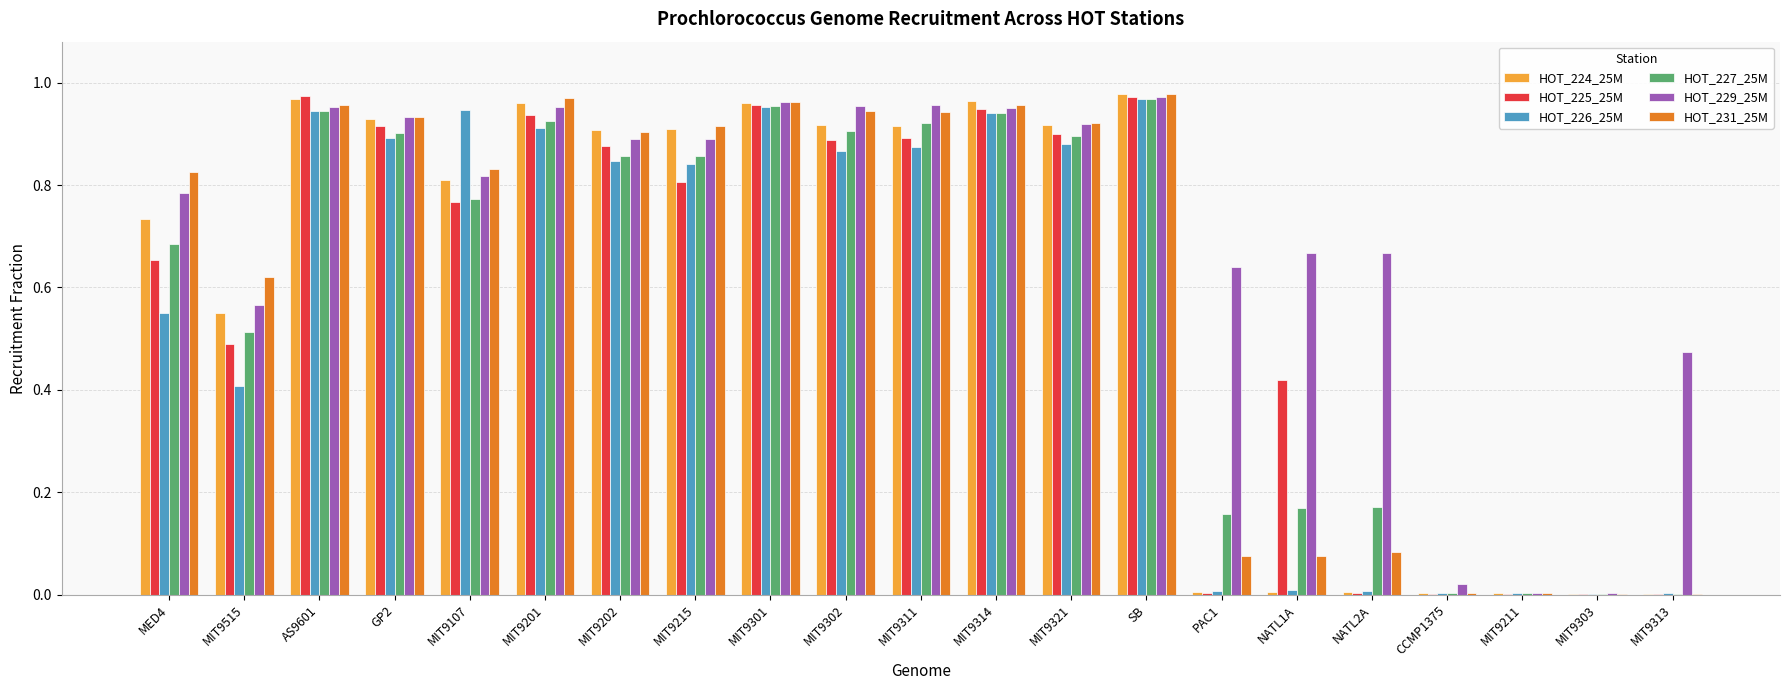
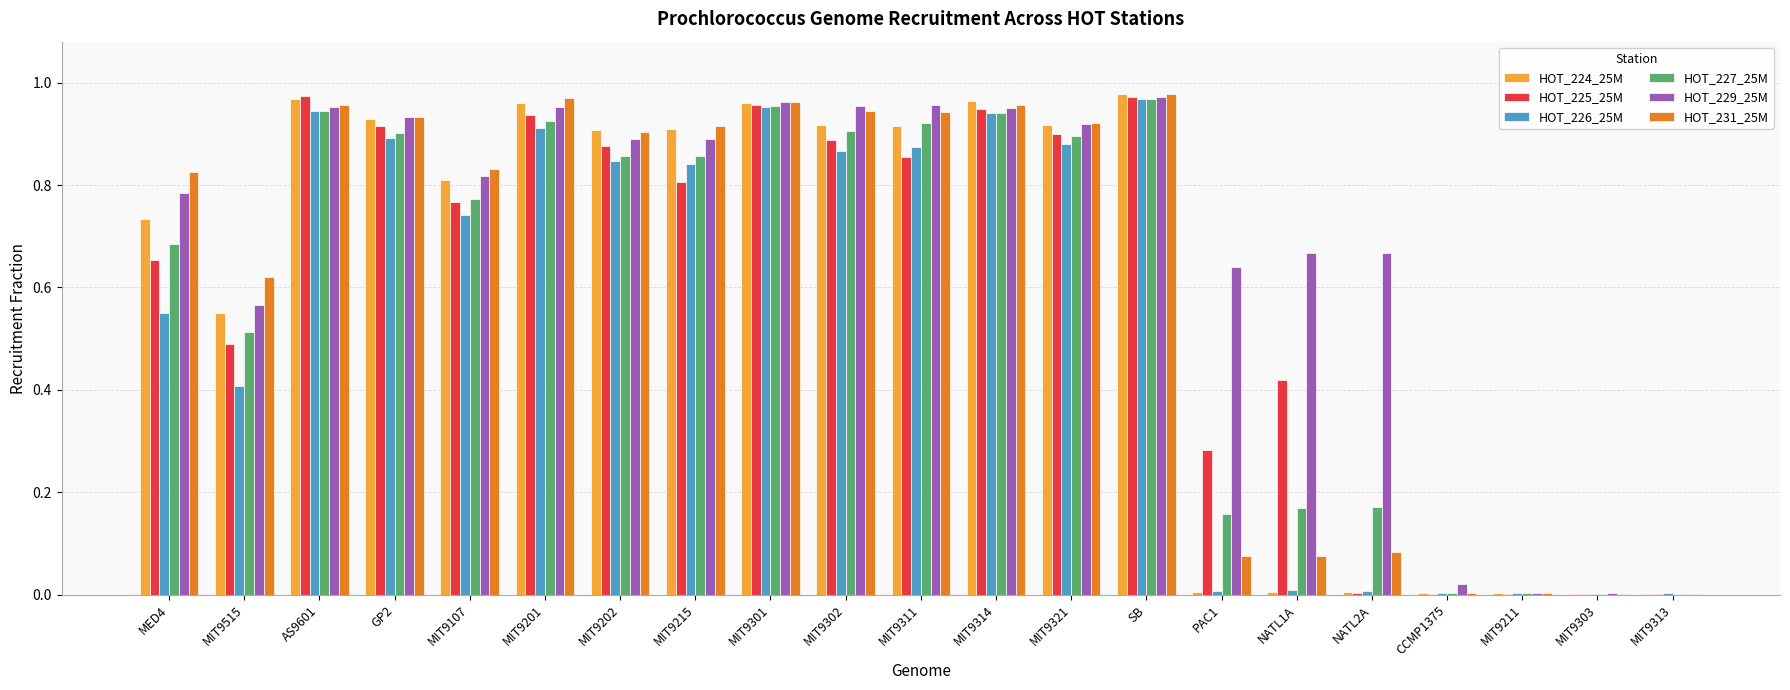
HOT_226_25M, MIT9107: 0.95 -> 0.74
HOT_225_25M, MIT9311: 0.89 -> 0.85
HOT_225_25M, PAC1: 0.00 -> 0.28
HOT_229_25M, MIT9313: 0.47 -> 0.00
